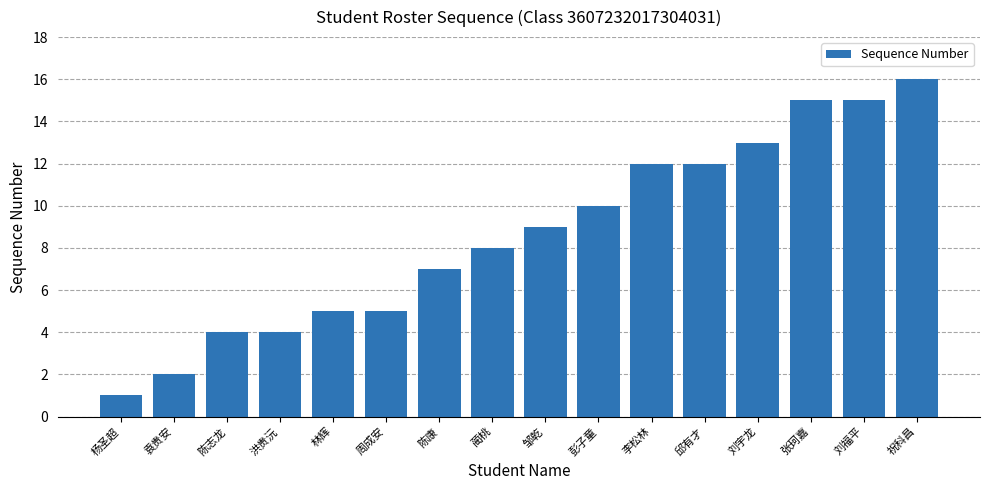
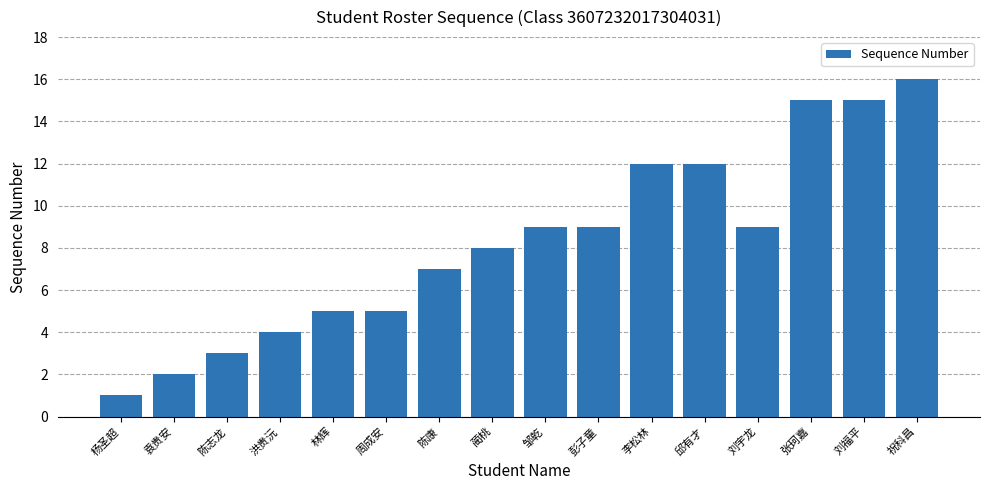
陈志龙: 4 -> 3
彭子童: 10 -> 9
刘宇龙: 13 -> 9
